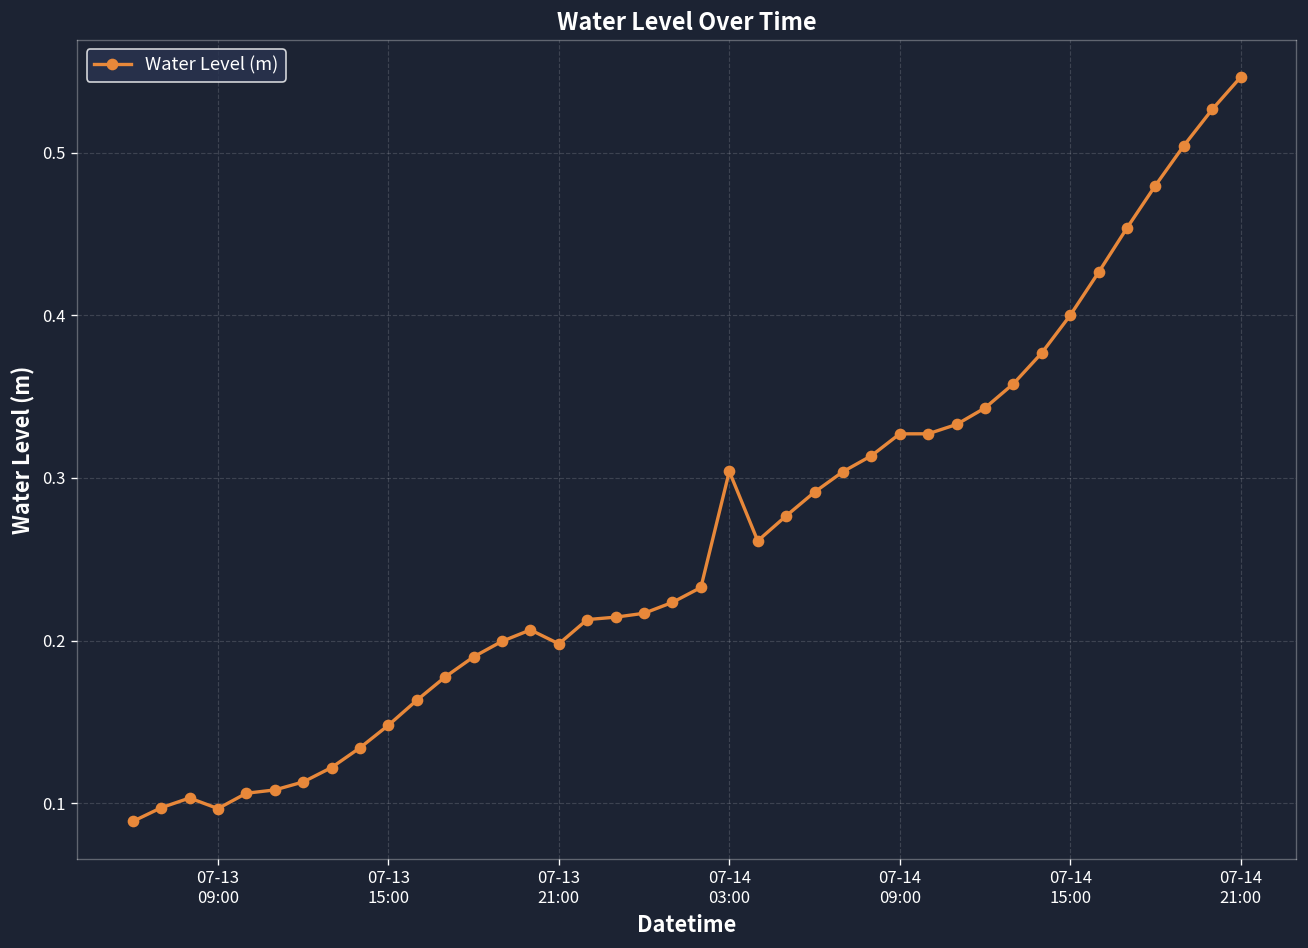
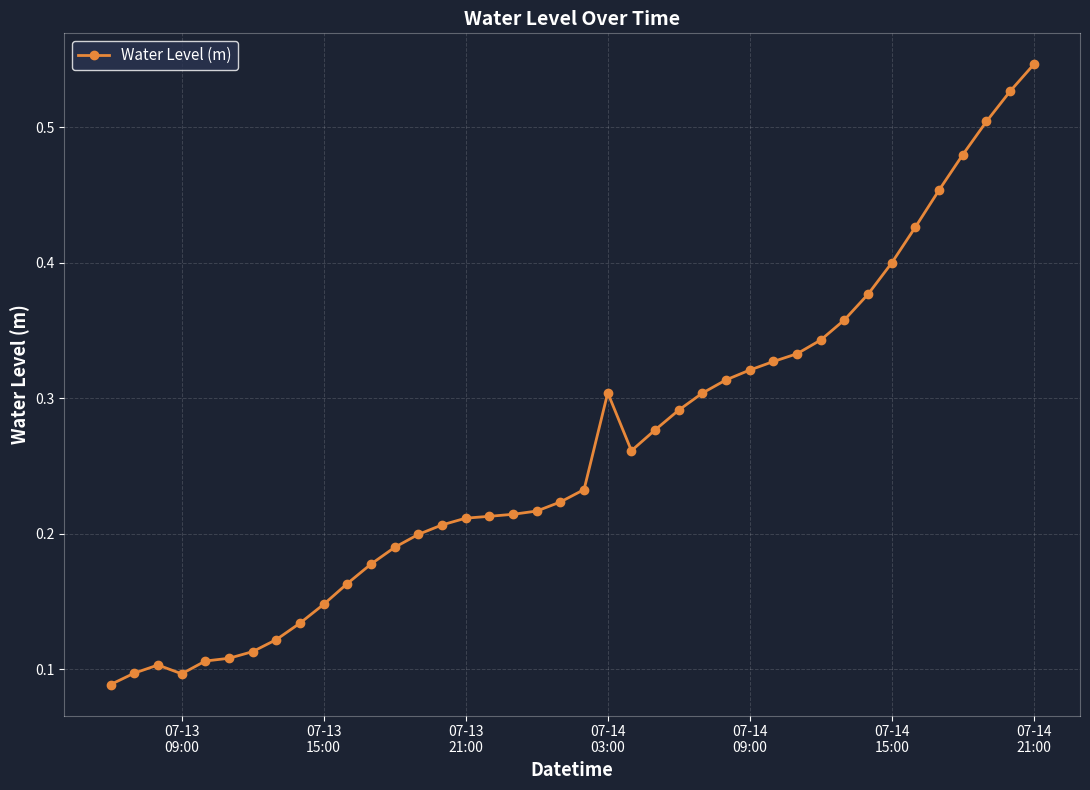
07-13 21:00: 0.198 -> 0.212
07-14 09:00: 0.327 -> 0.321
